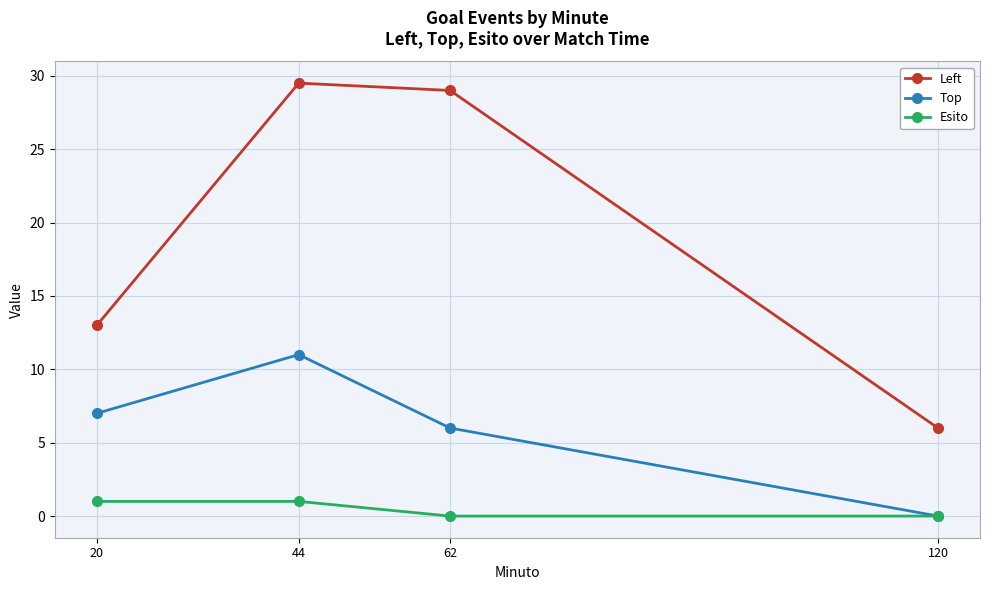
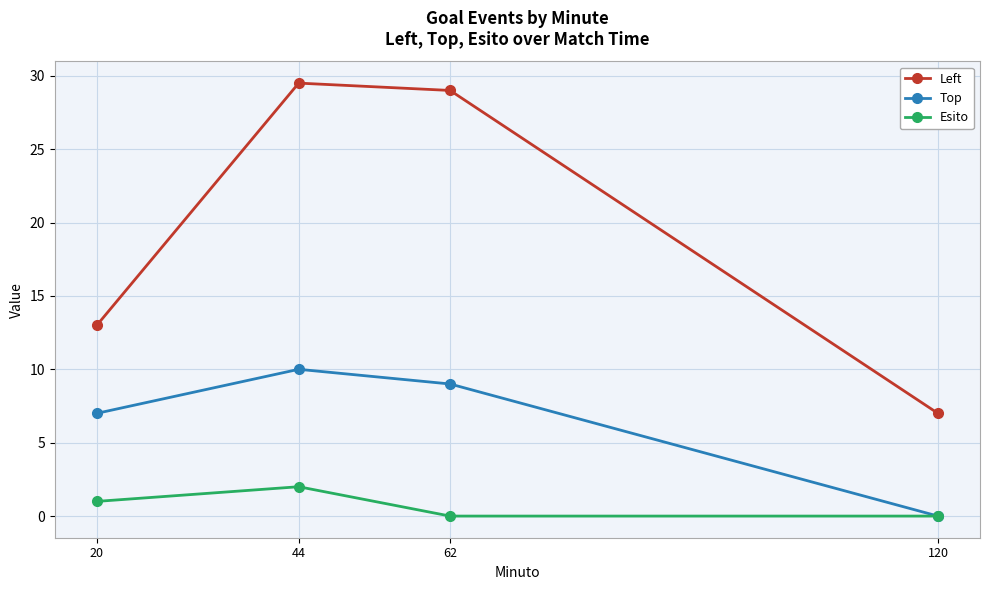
Top, 44: 11 -> 10
Esito, 44: 1 -> 2
Top, 62: 6 -> 9
Left, 120: 6 -> 7
